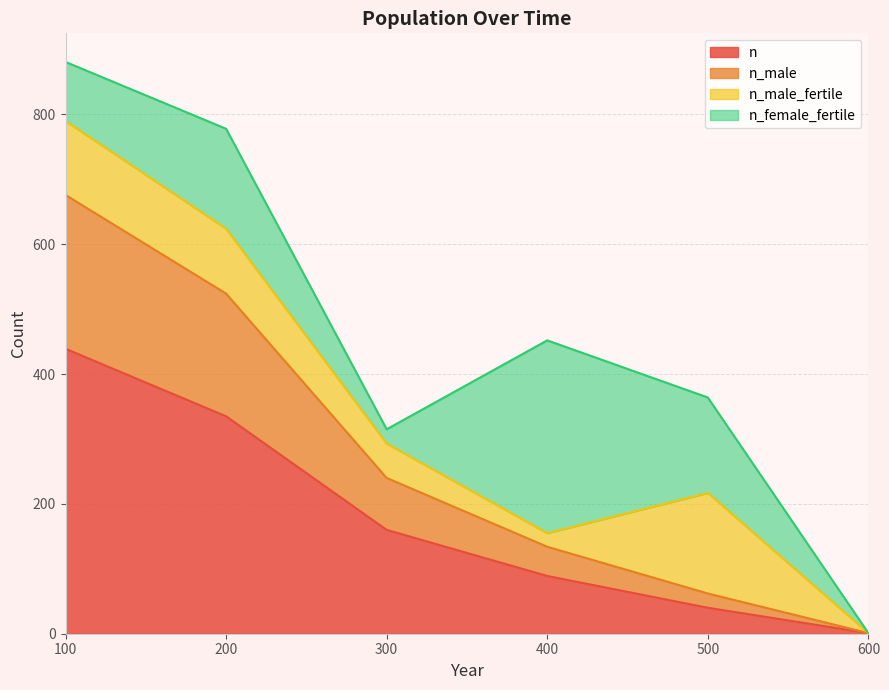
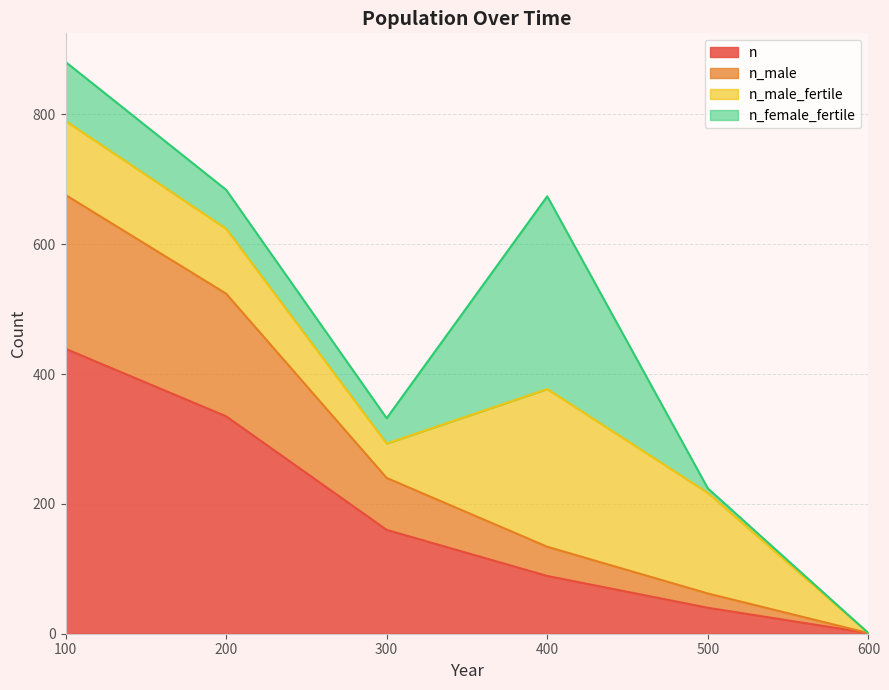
n_female_fertile, 200: 150 -> 60
n_female_fertile, 300: 20 -> 40
n_male_fertile, 400: 20 -> 240
n_female_fertile, 500: 150 -> 10
